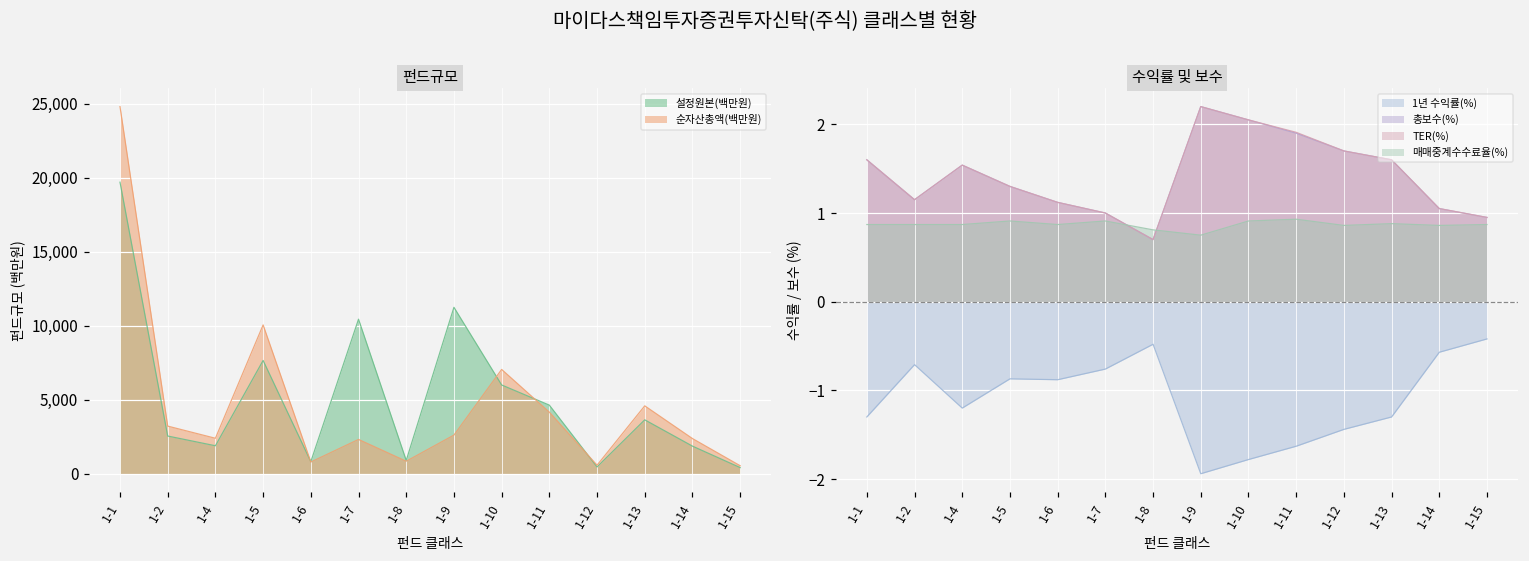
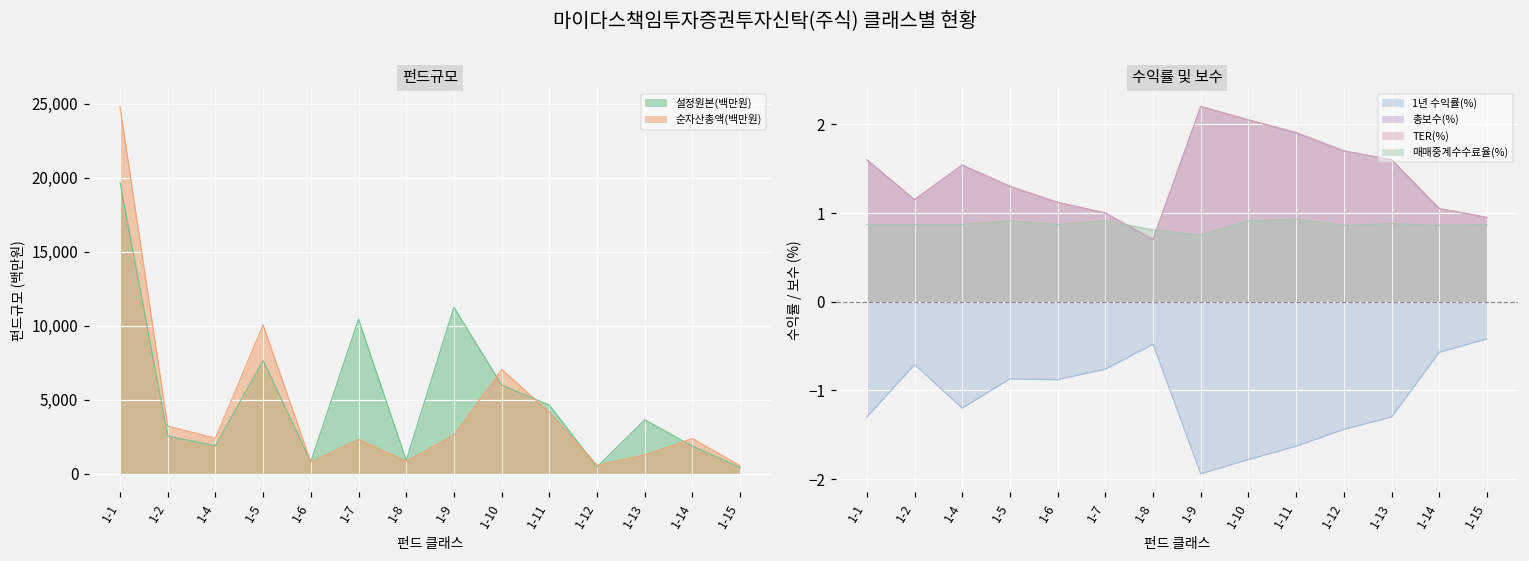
펀드규모, 순자산총액(백만원), 1-13: 4,600 -> 1,300
